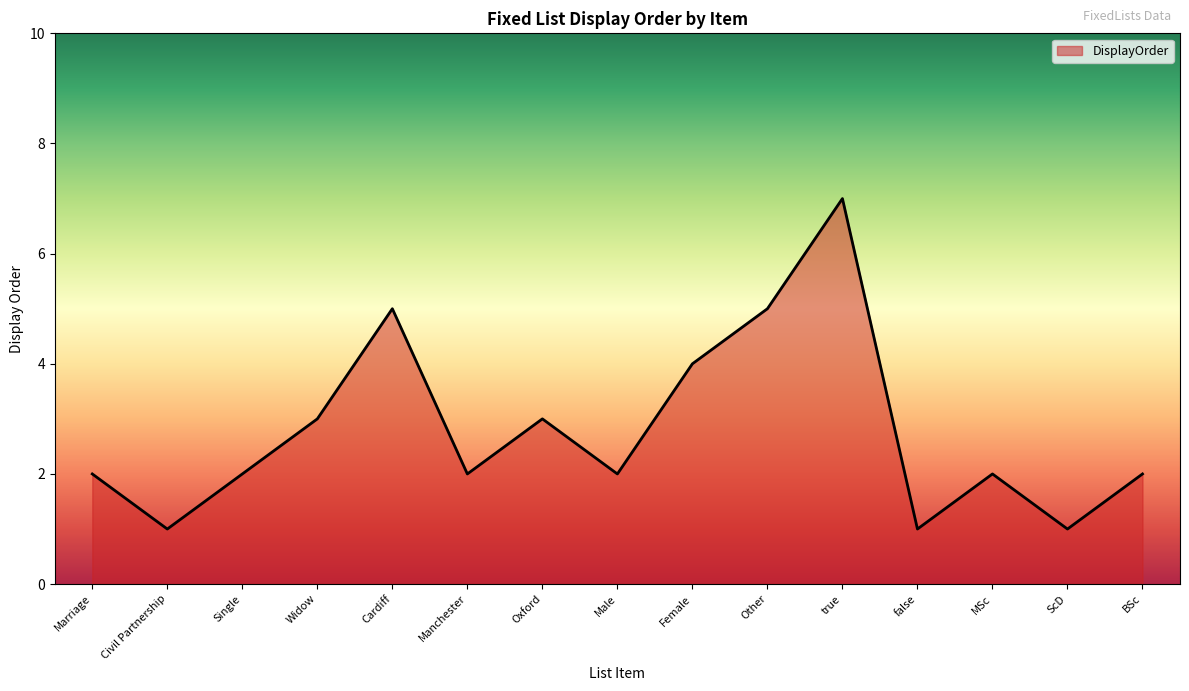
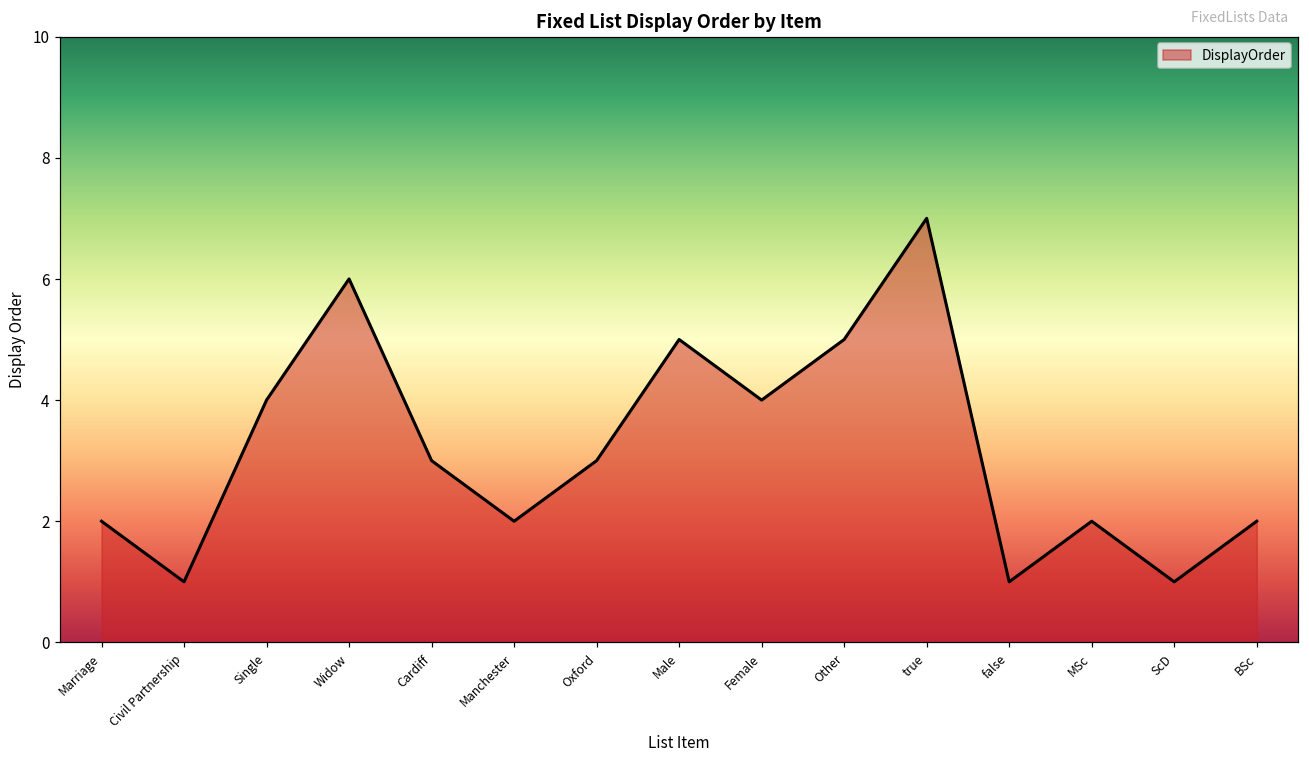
Single: 2 -> 4
Widow: 3 -> 6
Cardiff: 5 -> 3
Male: 2 -> 5
